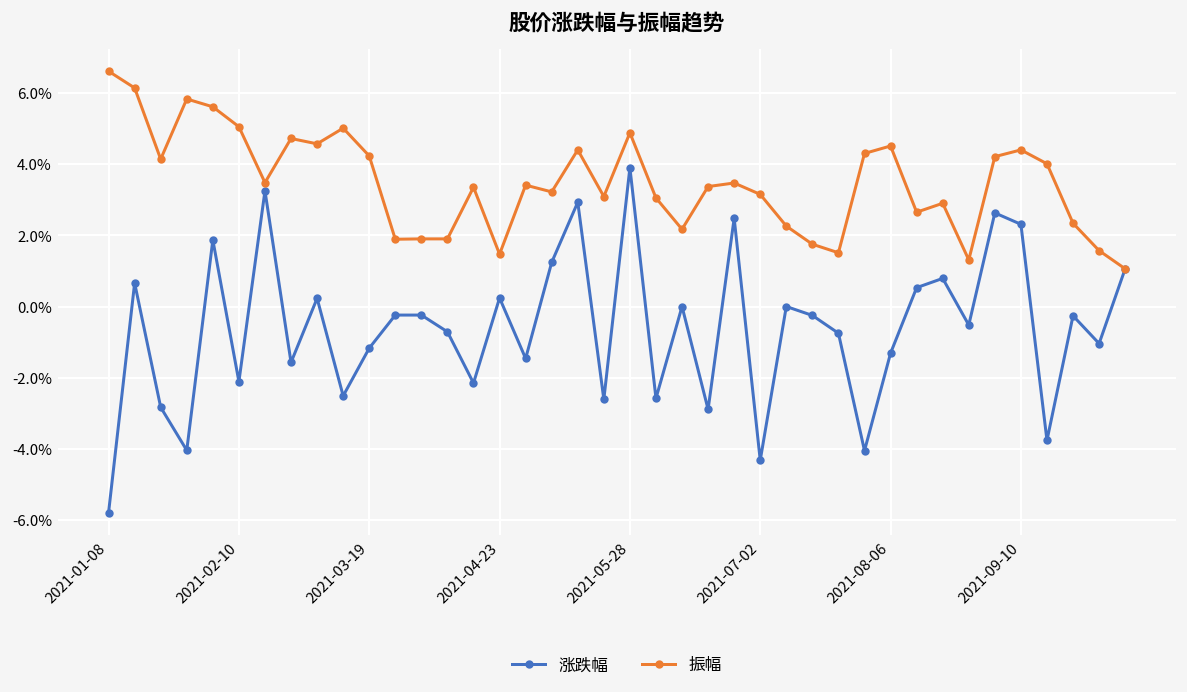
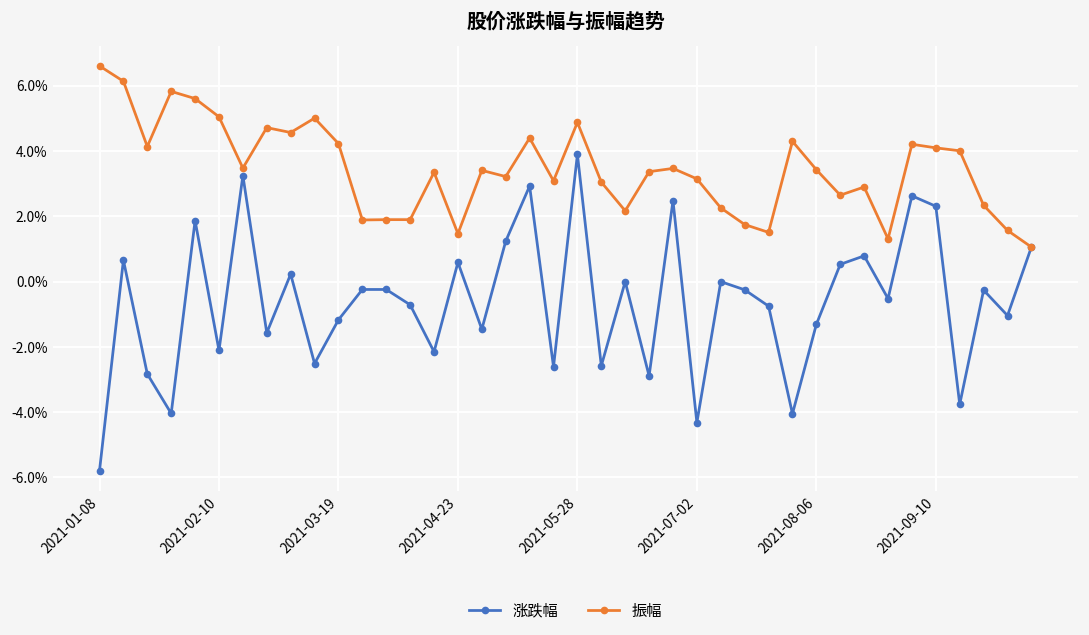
涨跌幅, 2021-04-23: 0.2% -> 0.6%
振幅, 2021-08-06: 4.5% -> 3.4%
振幅, 2021-09-10: 4.4% -> 4.1%
